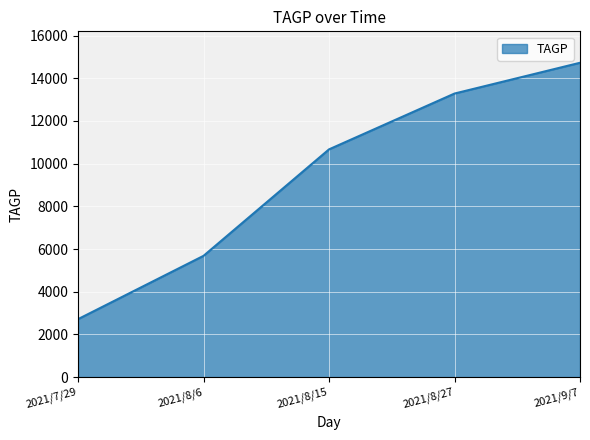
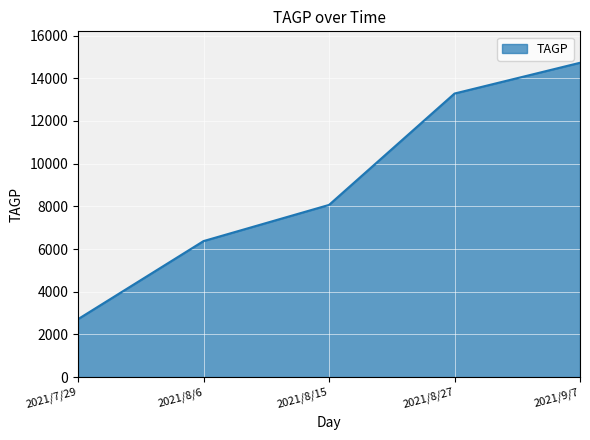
2021/8/6: 5700 -> 6400
2021/8/15: 10700 -> 8100
